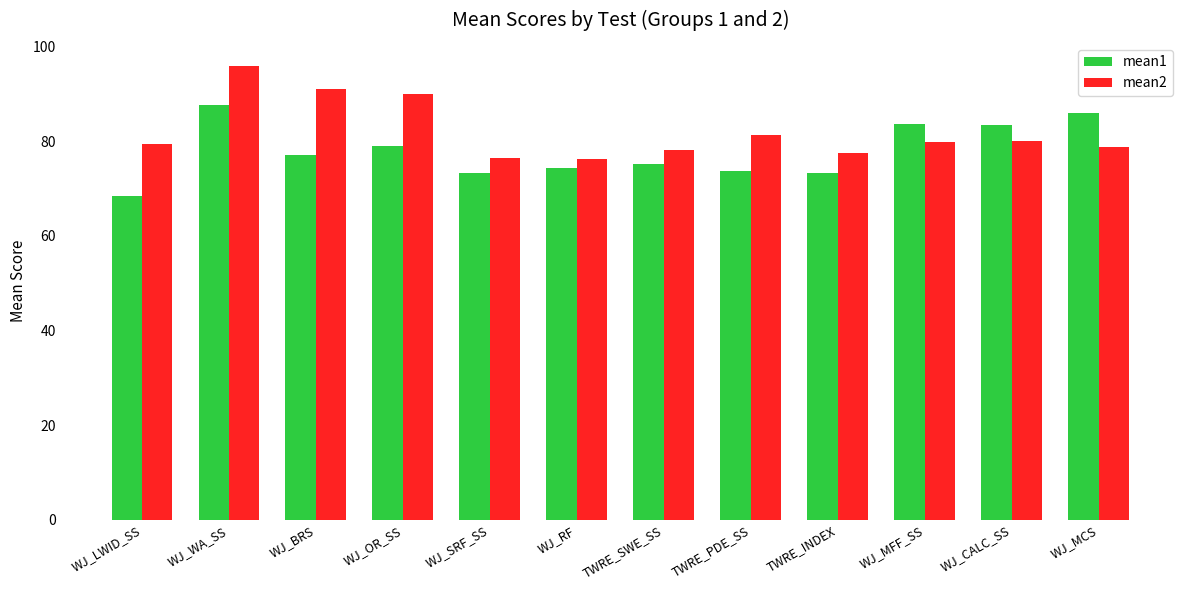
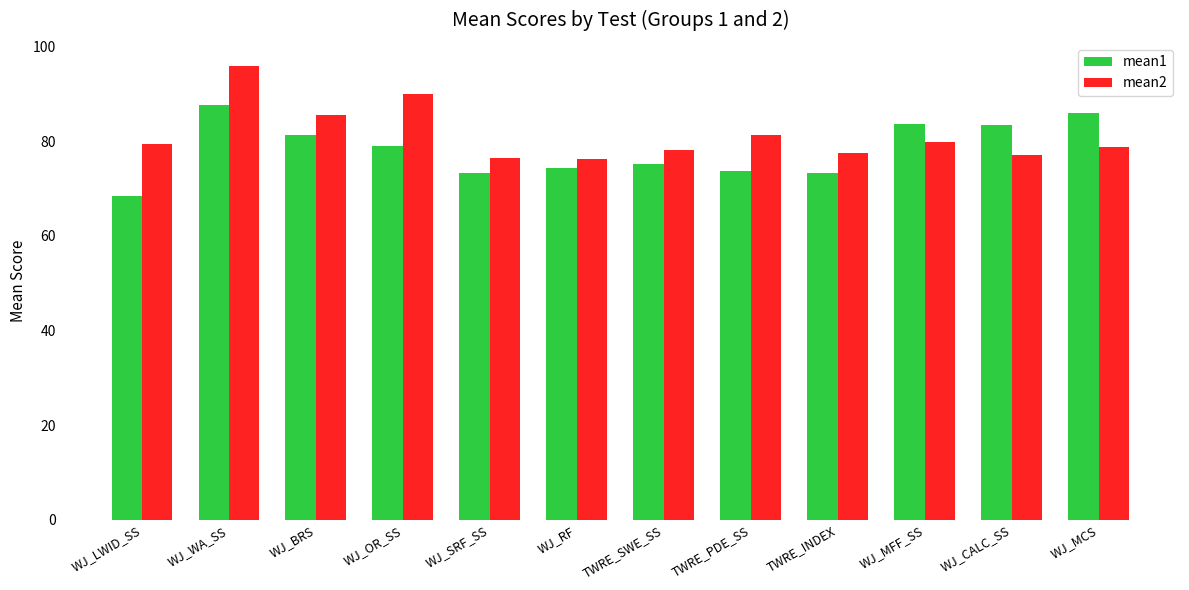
mean1, WJ_BRS: 77 -> 81
mean2, WJ_BRS: 91 -> 86
mean2, WJ_CALC_SS: 80 -> 77
